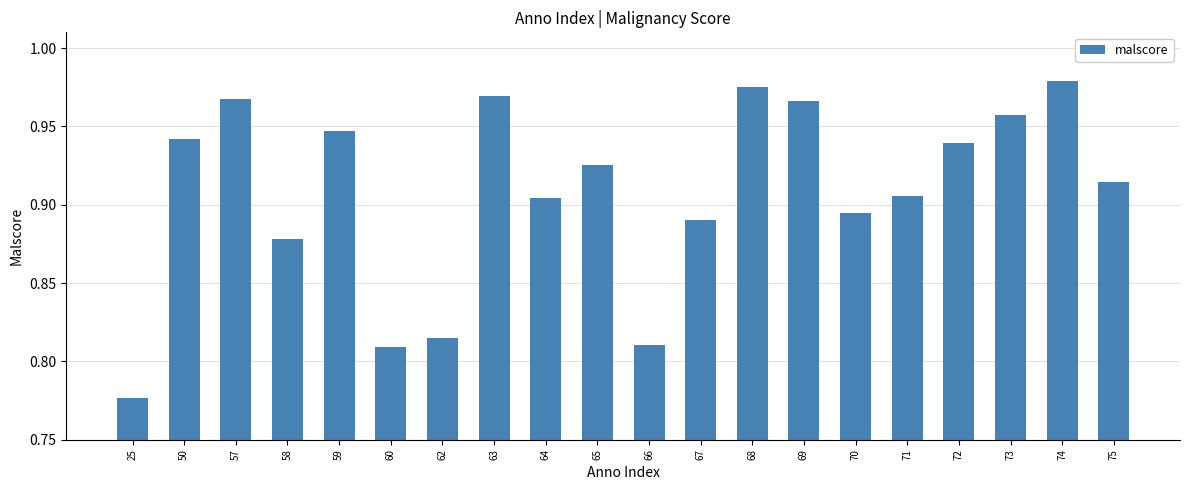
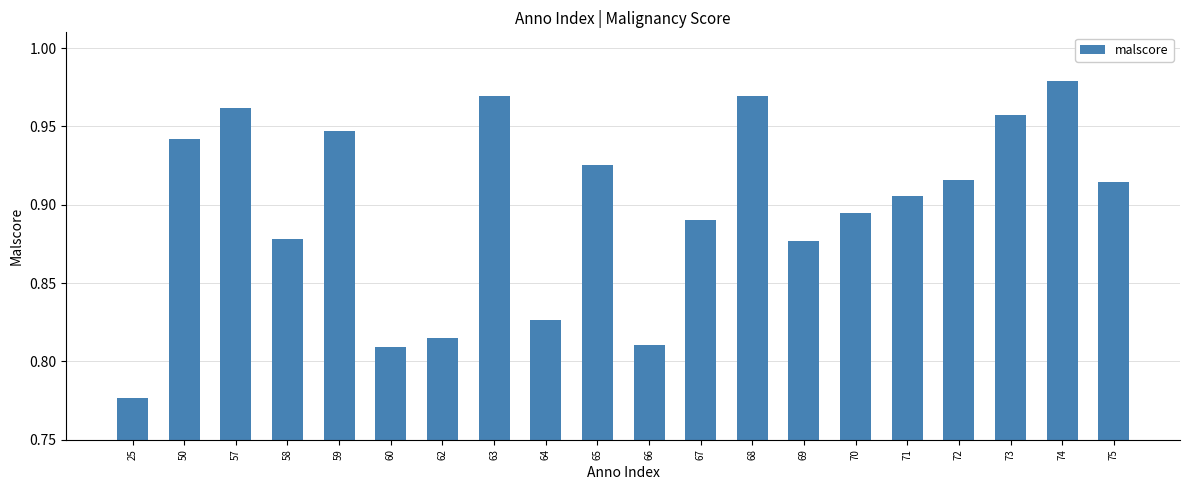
57: 0.967 -> 0.961
64: 0.904 -> 0.826
68: 0.975 -> 0.969
69: 0.966 -> 0.877
72: 0.940 -> 0.916
